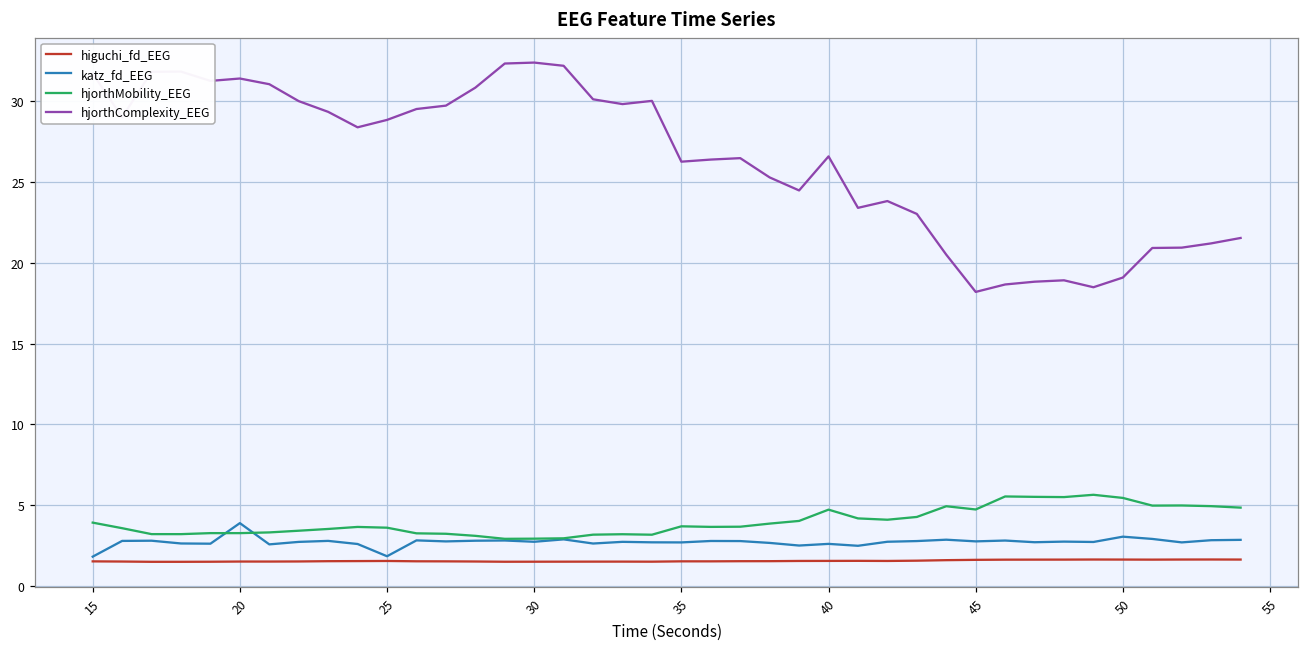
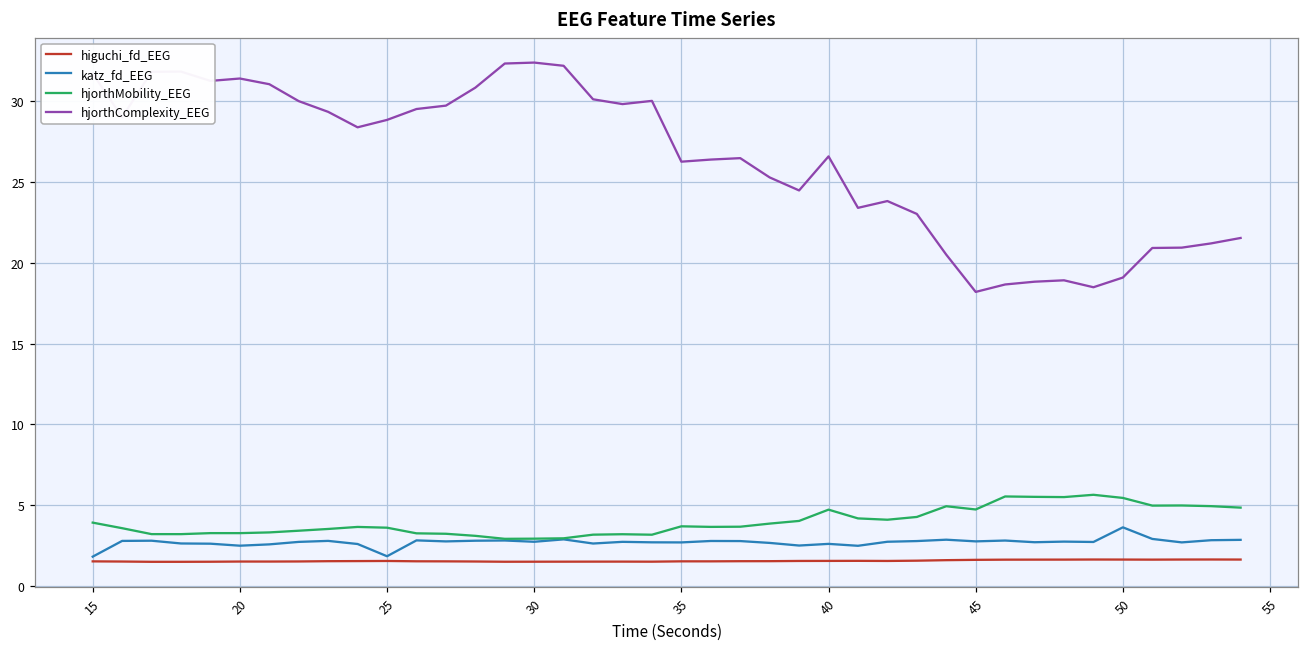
katz_fd_EEG, 20: 3.9 -> 2.5
katz_fd_EEG, 50: 3.0 -> 3.6
